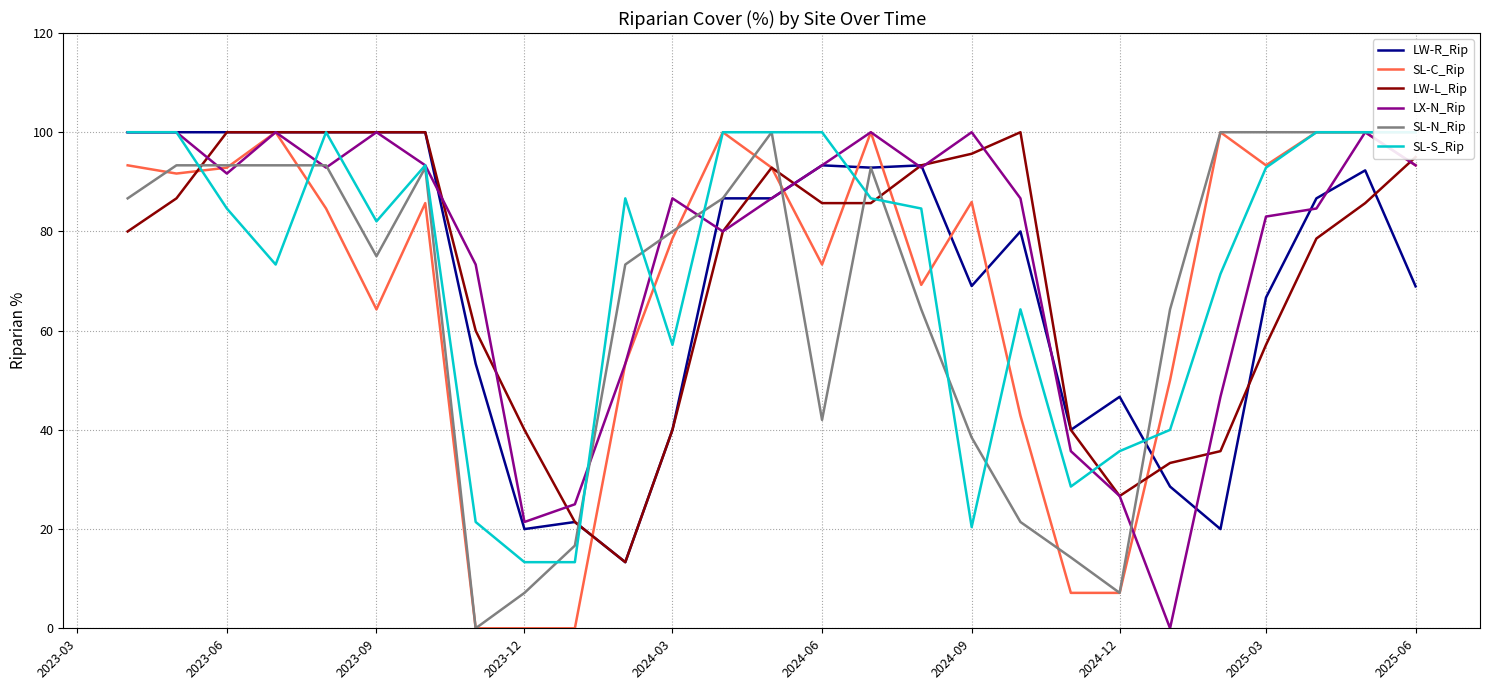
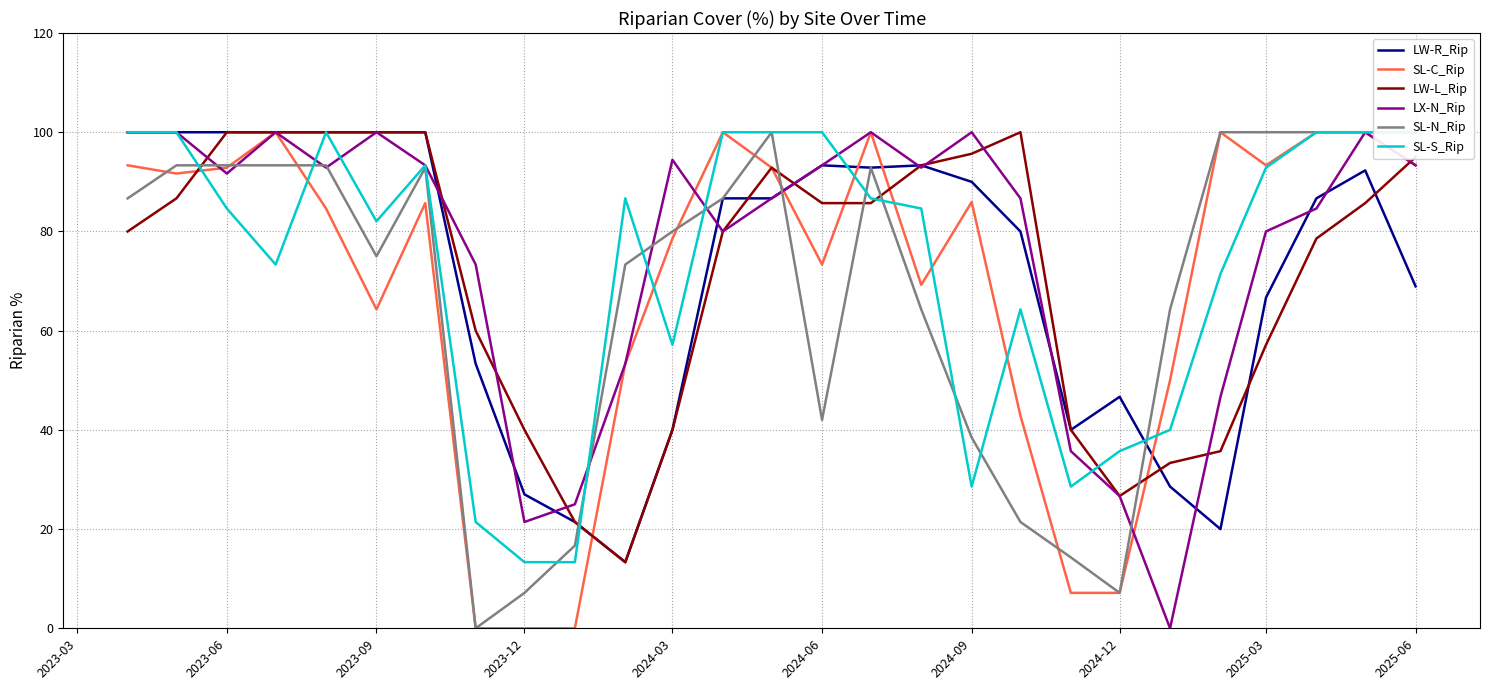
LW-R_Rip, 2023-12: 20 -> 27
LX-N_Rip, 2024-03: 87 -> 94
LW-R_Rip, 2024-09: 69 -> 90
SL-S_Rip, 2024-09: 20 -> 29
LX-N_Rip, 2025-03: 83 -> 80
